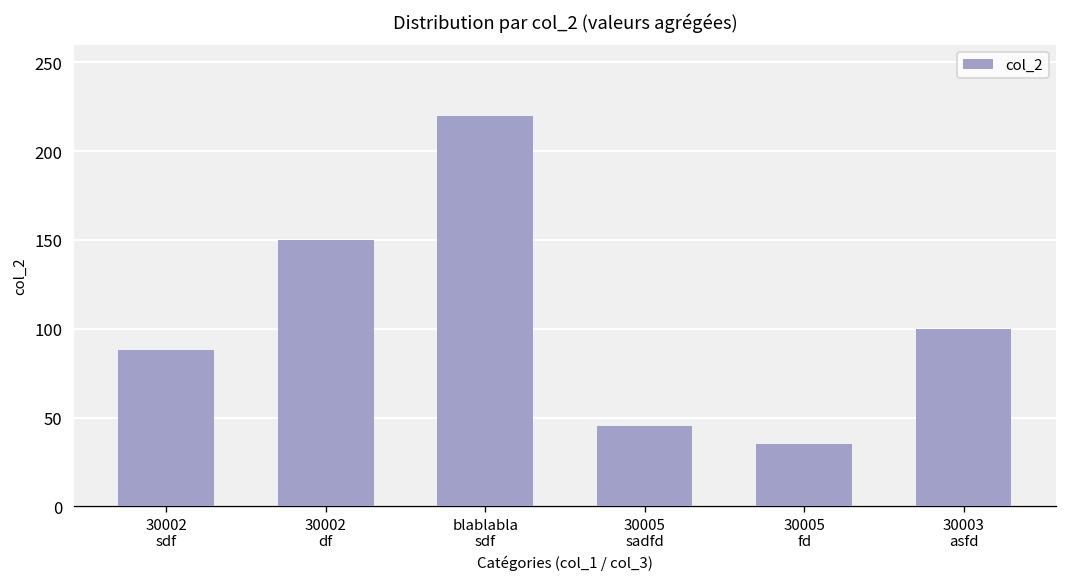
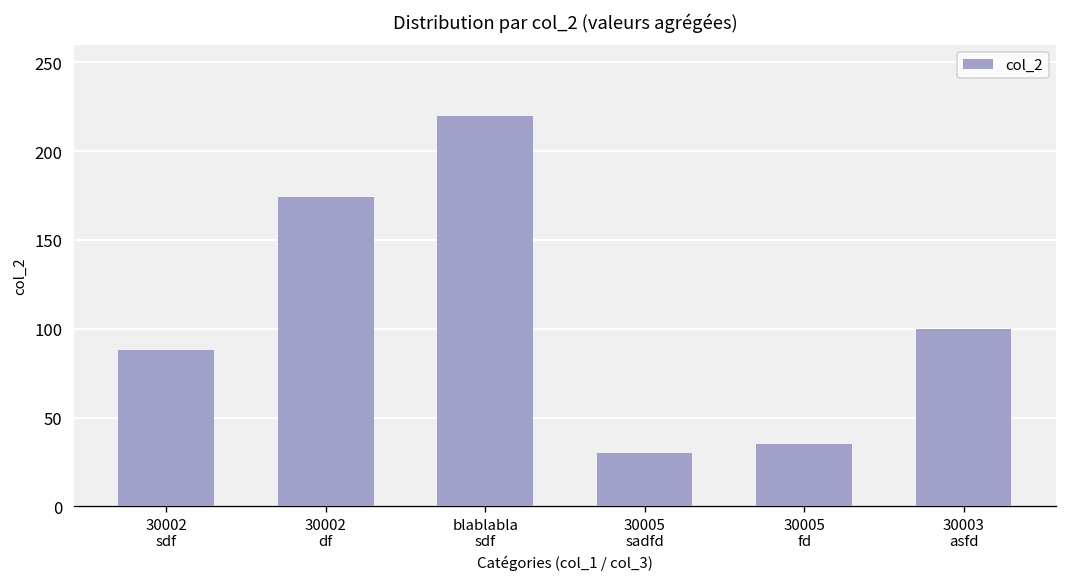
30002 df: 150 -> 174
30005 sadfd: 45 -> 30
